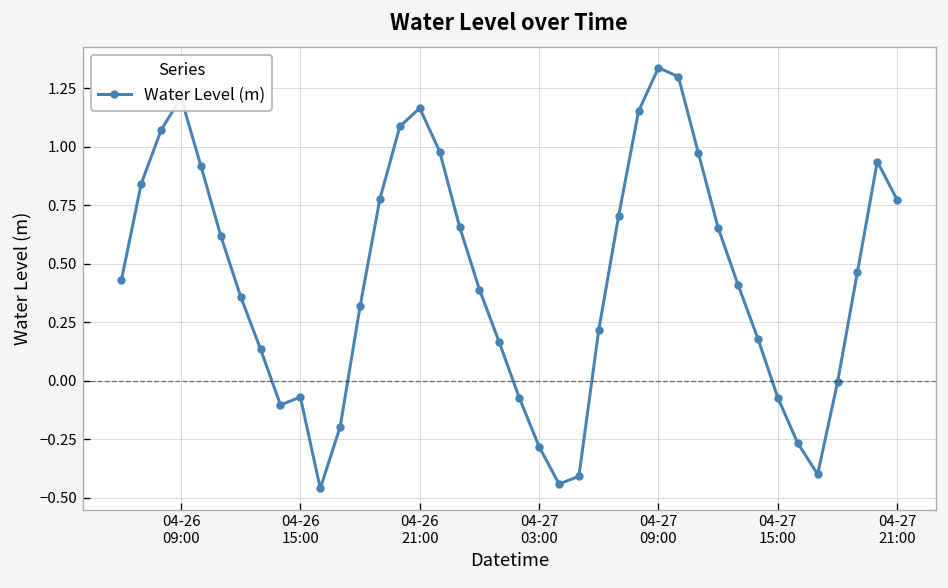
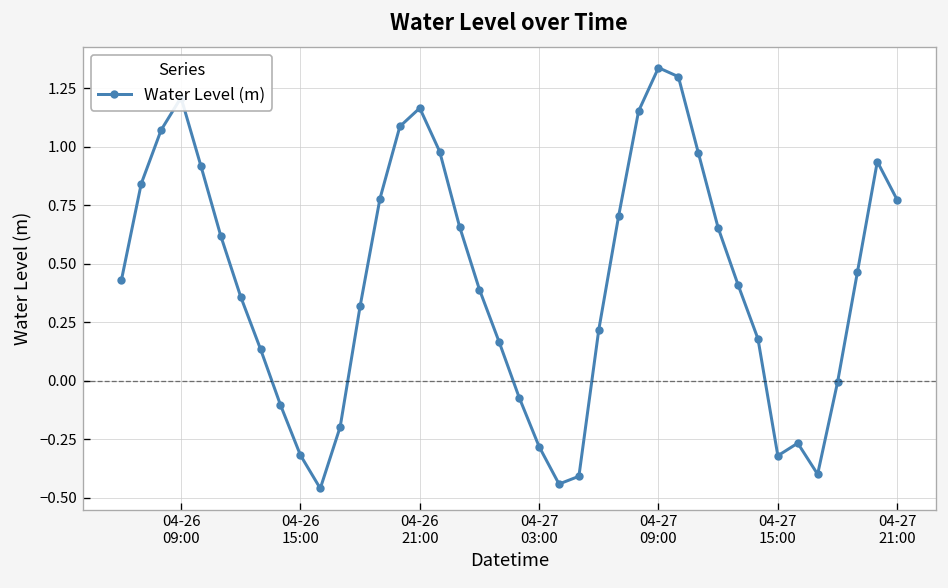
04-26 15:00: -0.07 -> -0.32
04-27 15:00: -0.07 -> -0.32
